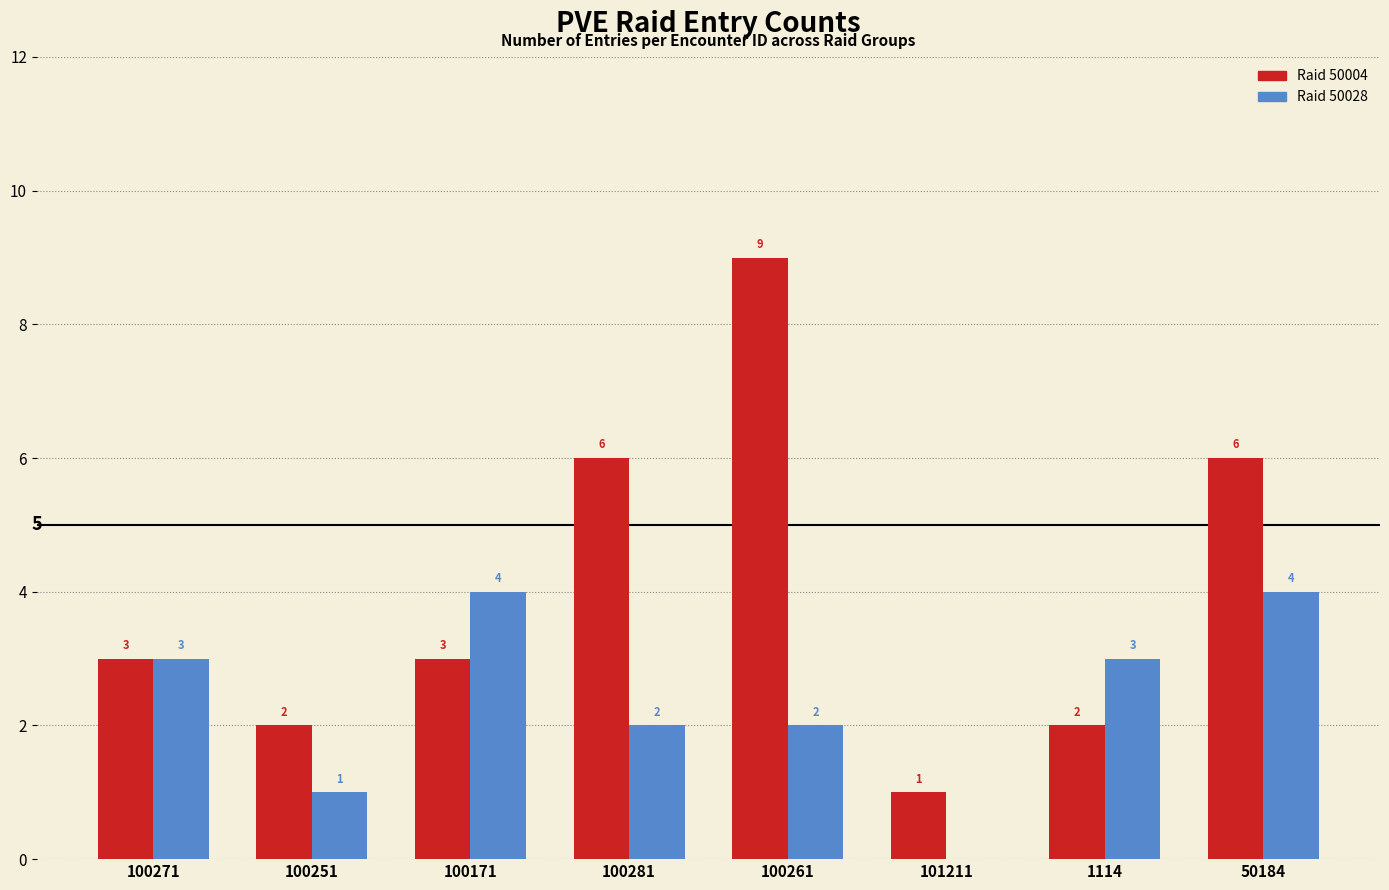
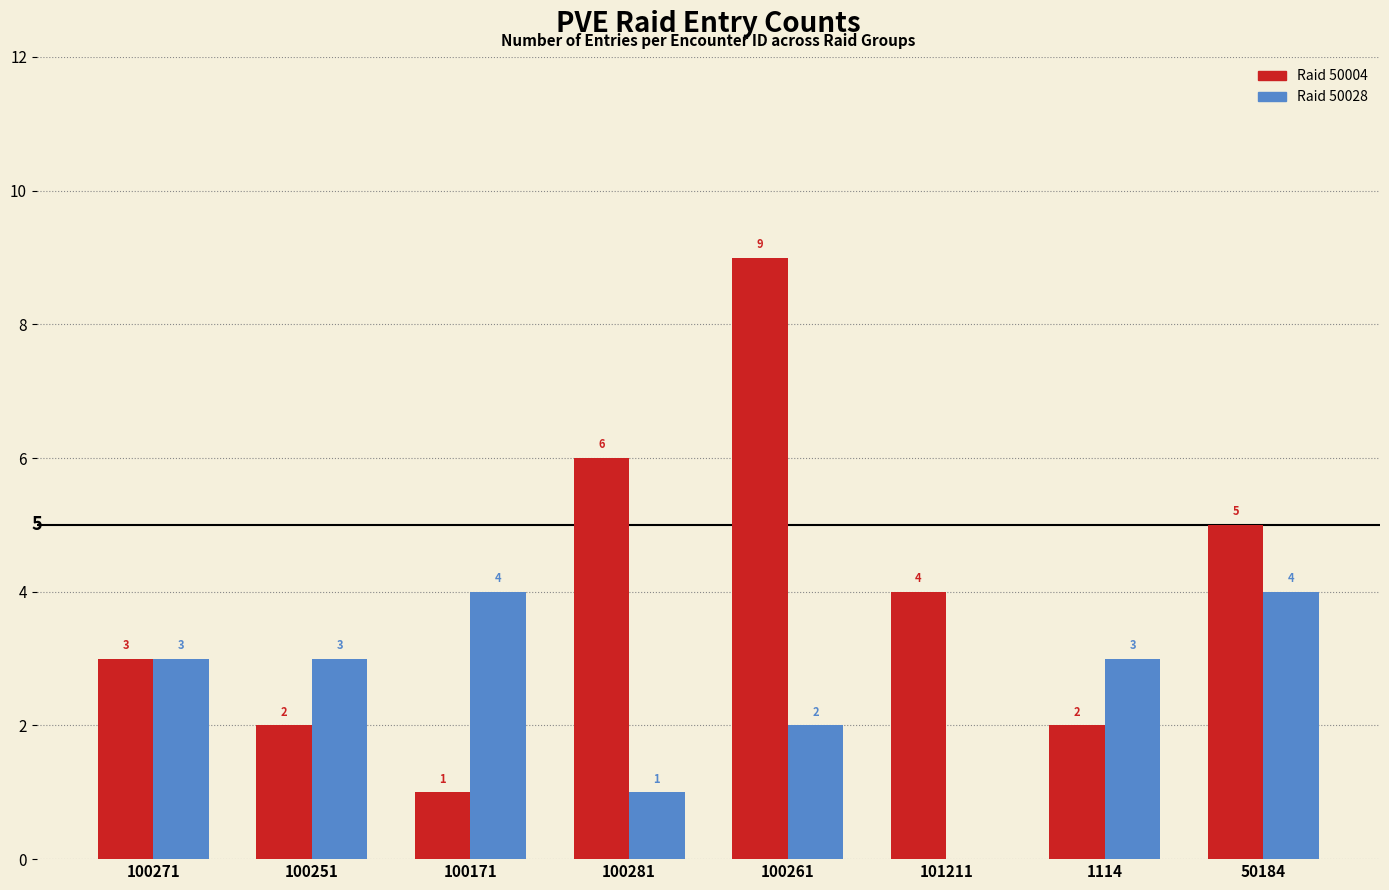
Raid 50028, 100251: 1 -> 3
Raid 50004, 100171: 3 -> 1
Raid 50028, 100281: 2 -> 1
Raid 50004, 101211: 1 -> 4
Raid 50004, 50184: 6 -> 5
